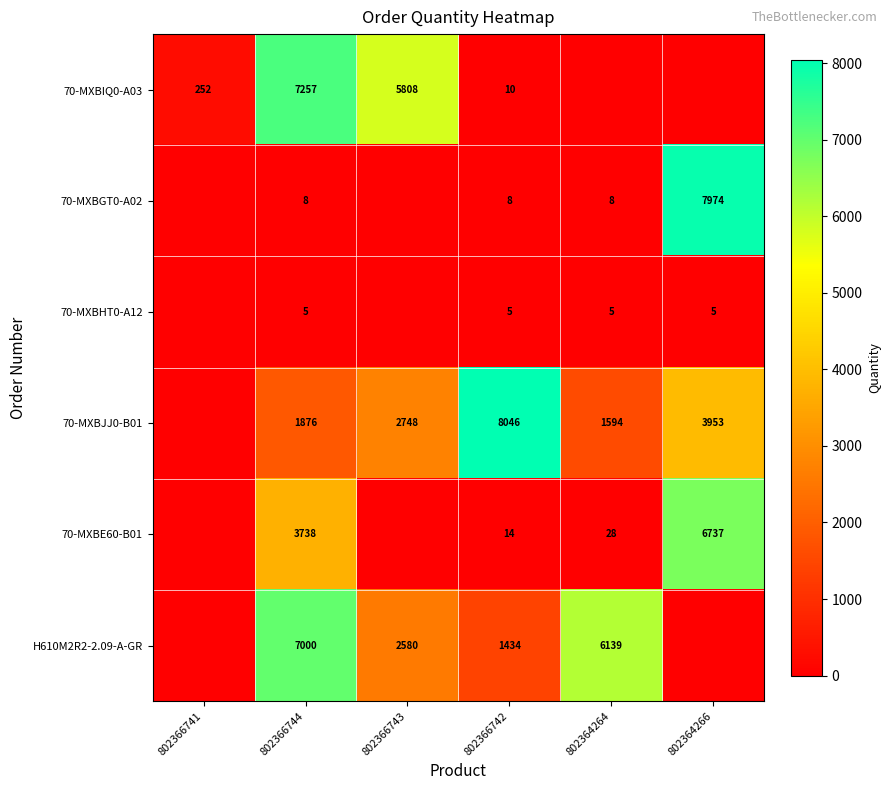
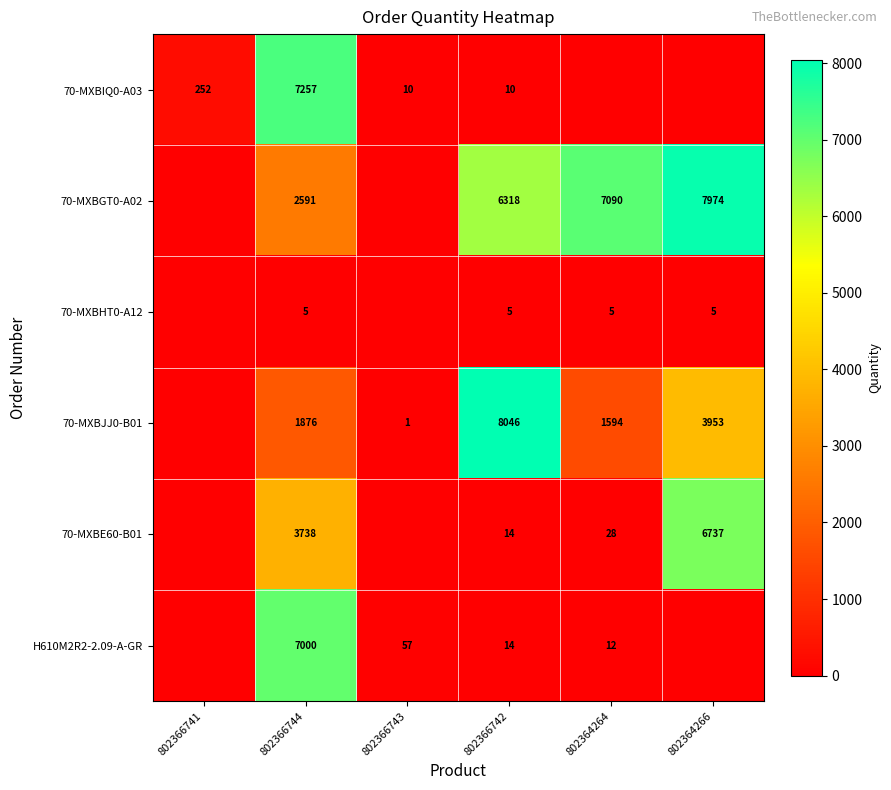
70-MXBIQ0-A03, 802366743: 5808 -> 10
70-MXBGT0-A02, 802366744: 8 -> 2591
70-MXBGT0-A02, 802366742: 8 -> 6318
70-MXBGT0-A02, 802364264: 8 -> 7090
70-MXBJJ0-B01, 802366743: 2748 -> 1
H610M2R2-2.09-A-GR, 802366743: 2580 -> 57
H610M2R2-2.09-A-GR, 802366742: 1434 -> 14
H610M2R2-2.09-A-GR, 802364264: 6139 -> 12
